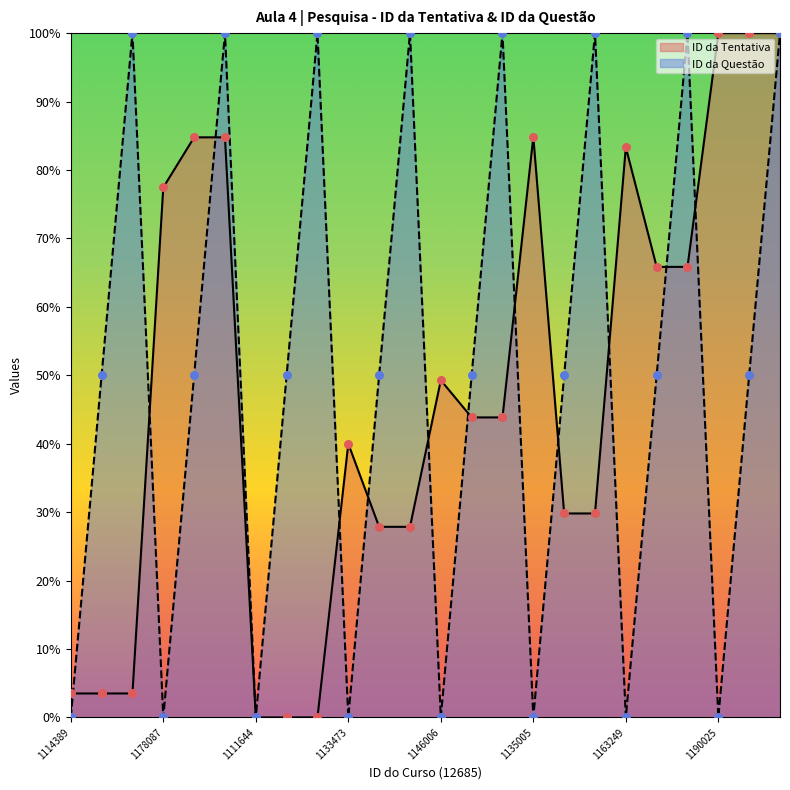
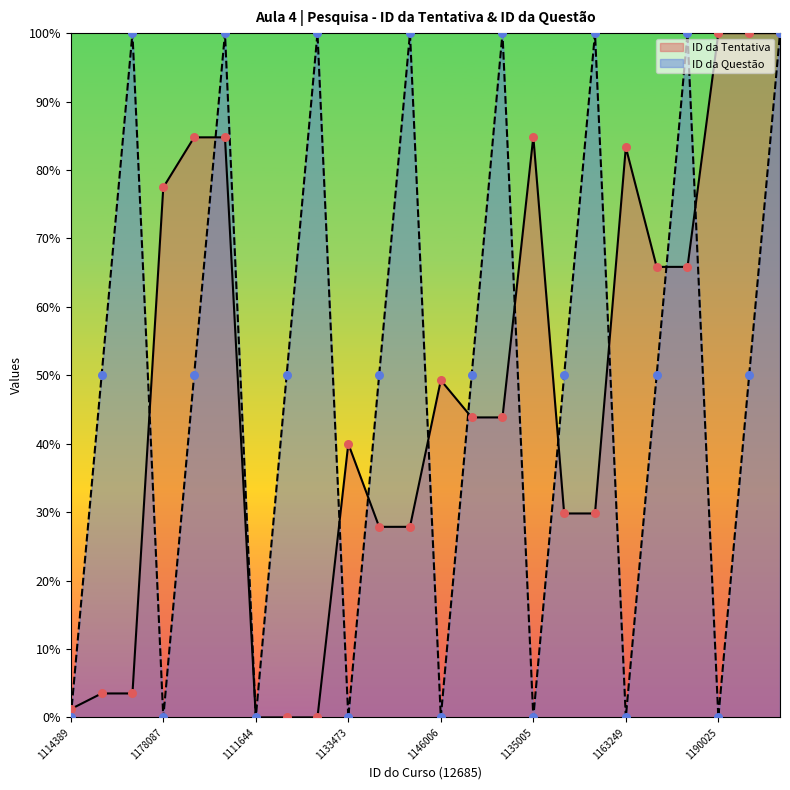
ID da Tentativa, 1114389: 4% -> 1%
